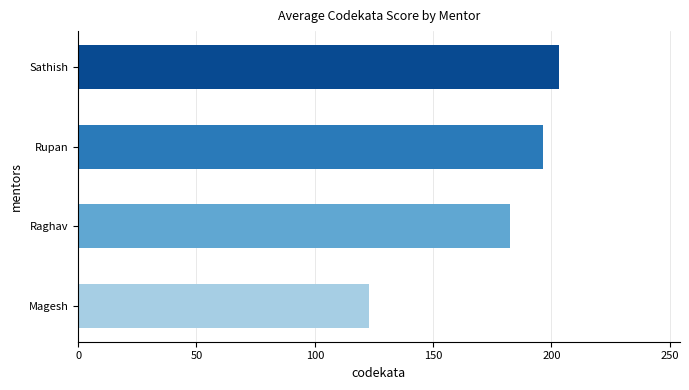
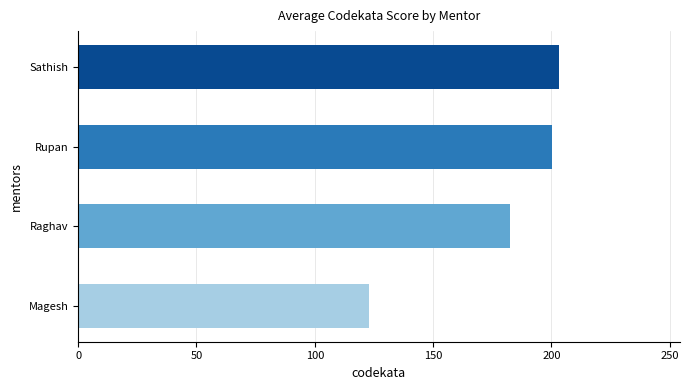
Rupan: 196 -> 200
